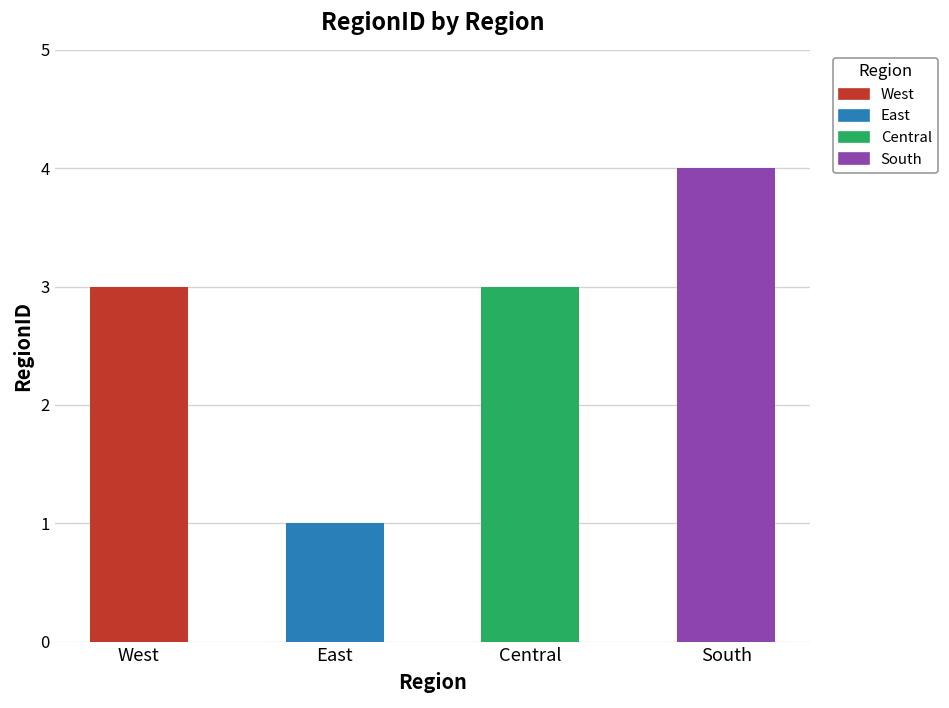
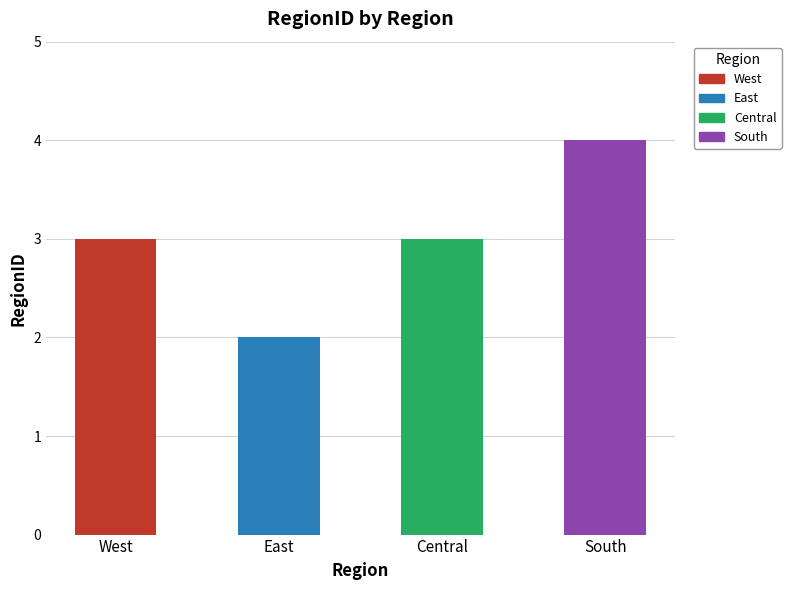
East: 1 -> 2
